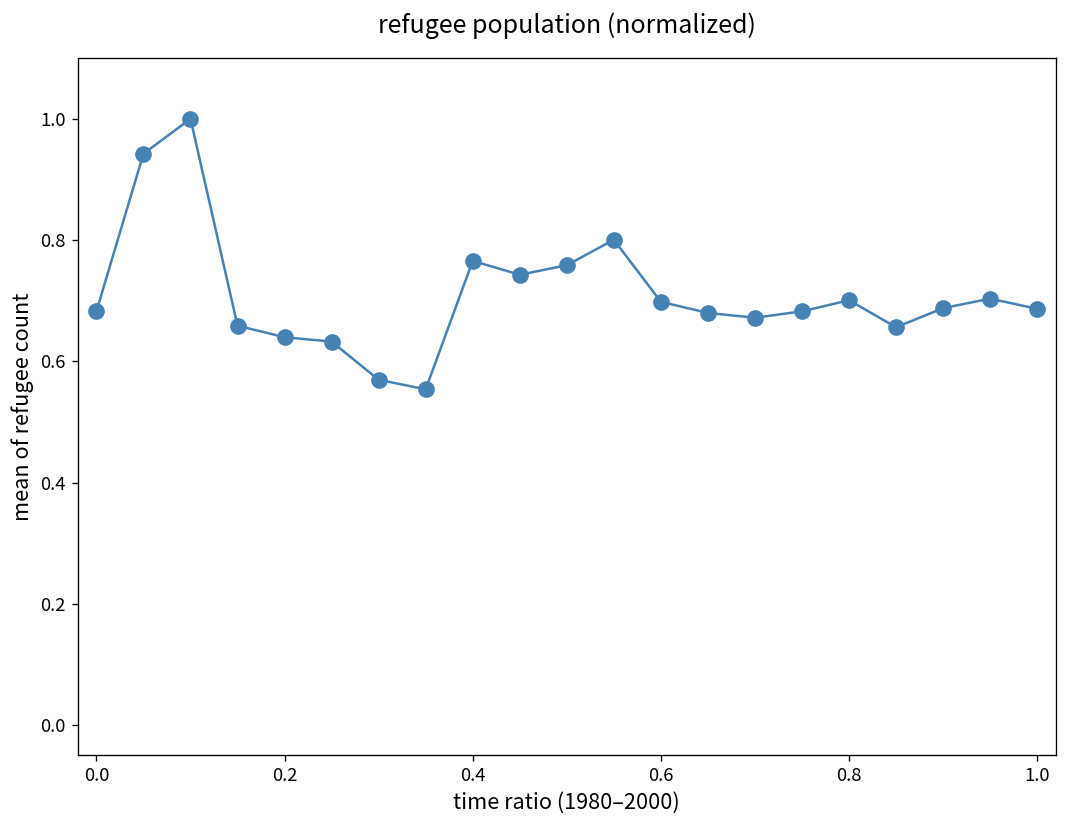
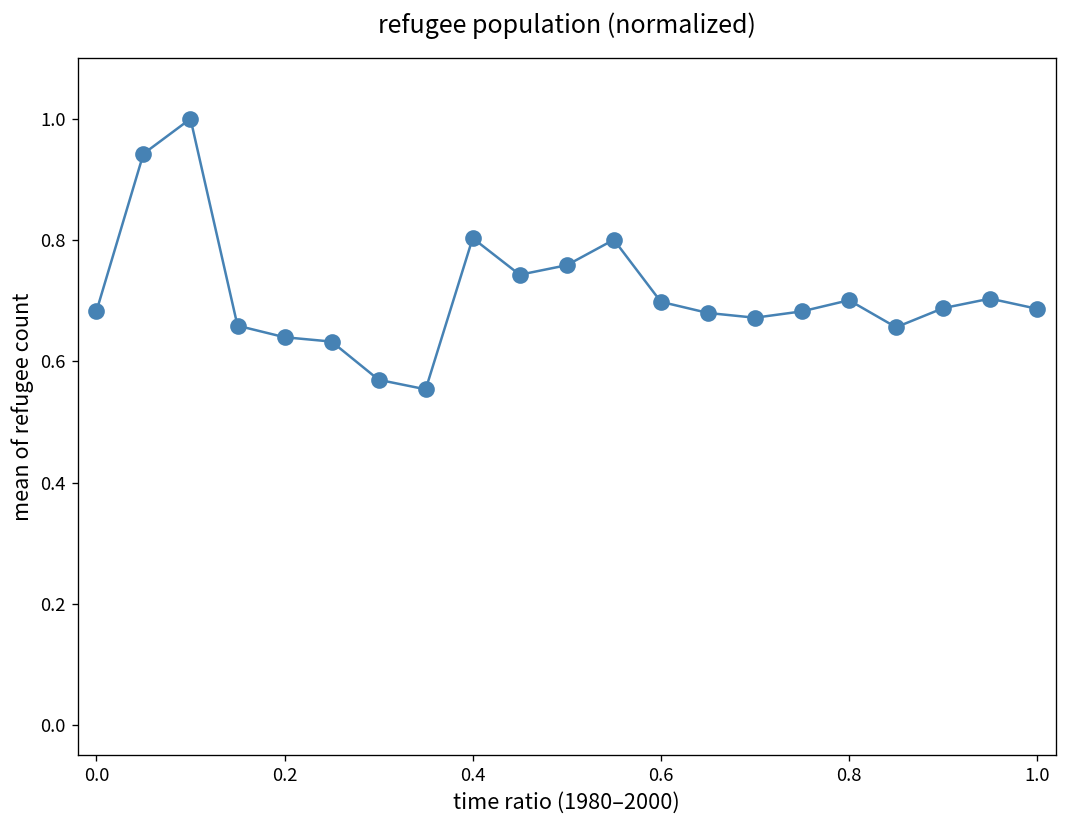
0.4: 0.77 -> 0.80
